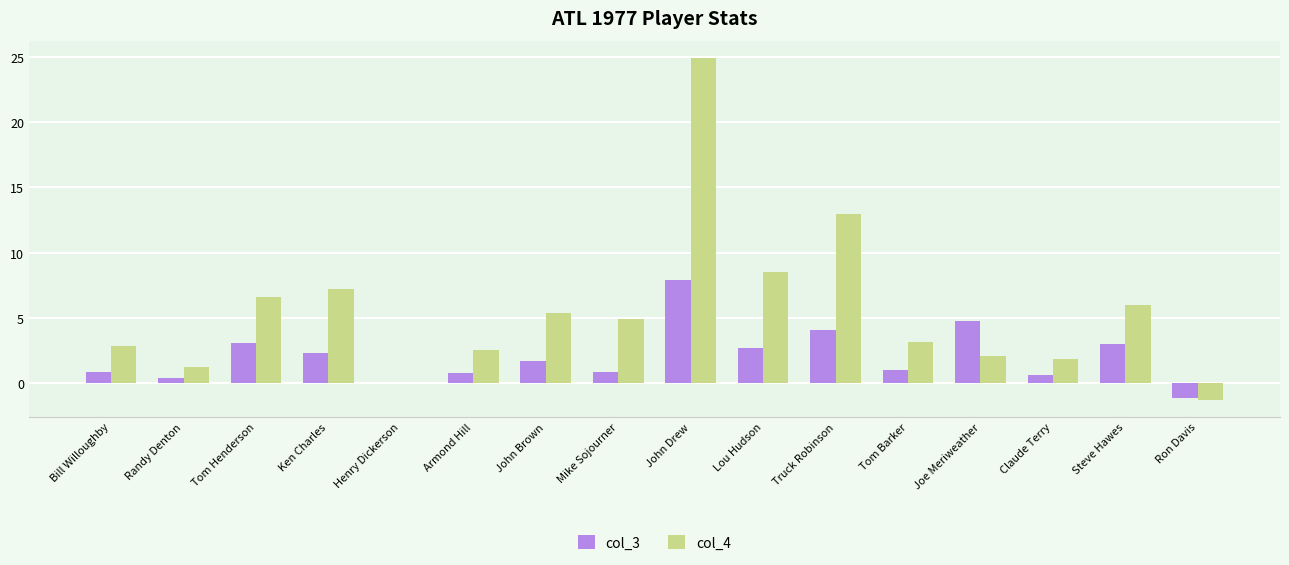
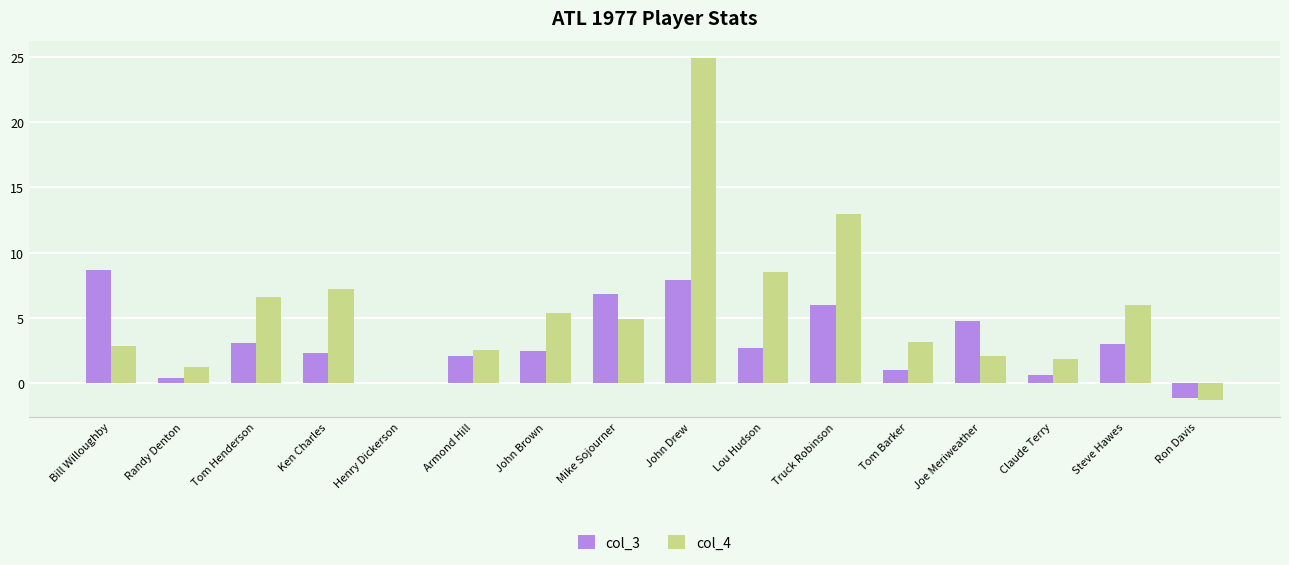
col_3, Bill Willoughby: 0.9 -> 8.7
col_3, Armond Hill: 0.8 -> 2.1
col_3, John Brown: 1.7 -> 2.5
col_3, Mike Sojourner: 0.9 -> 6.8
col_3, Truck Robinson: 4.1 -> 6.0
